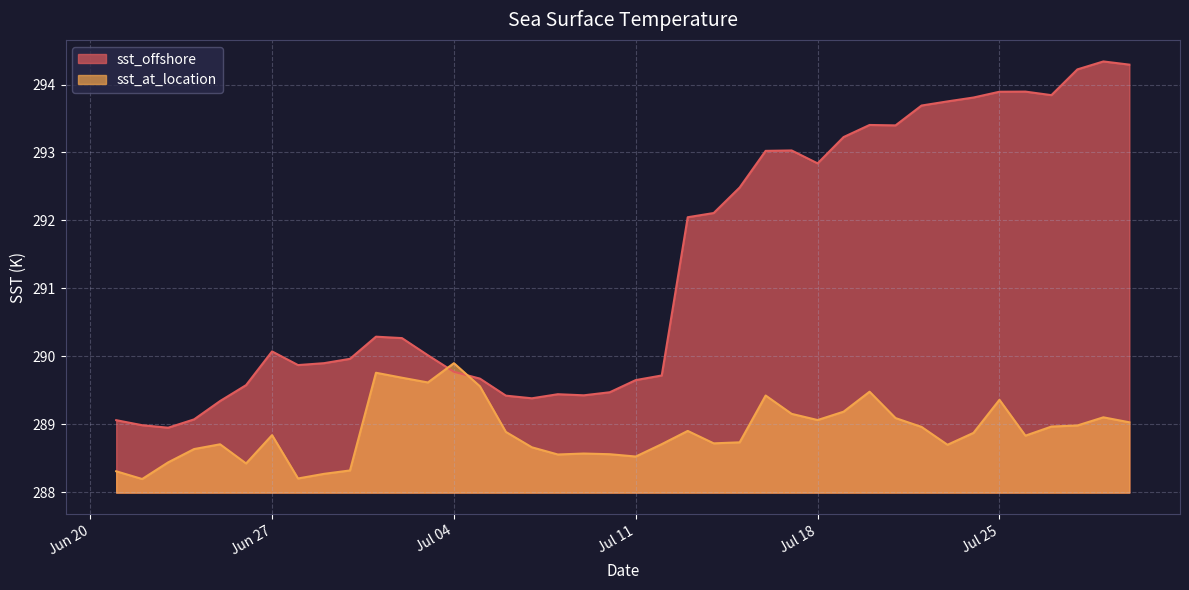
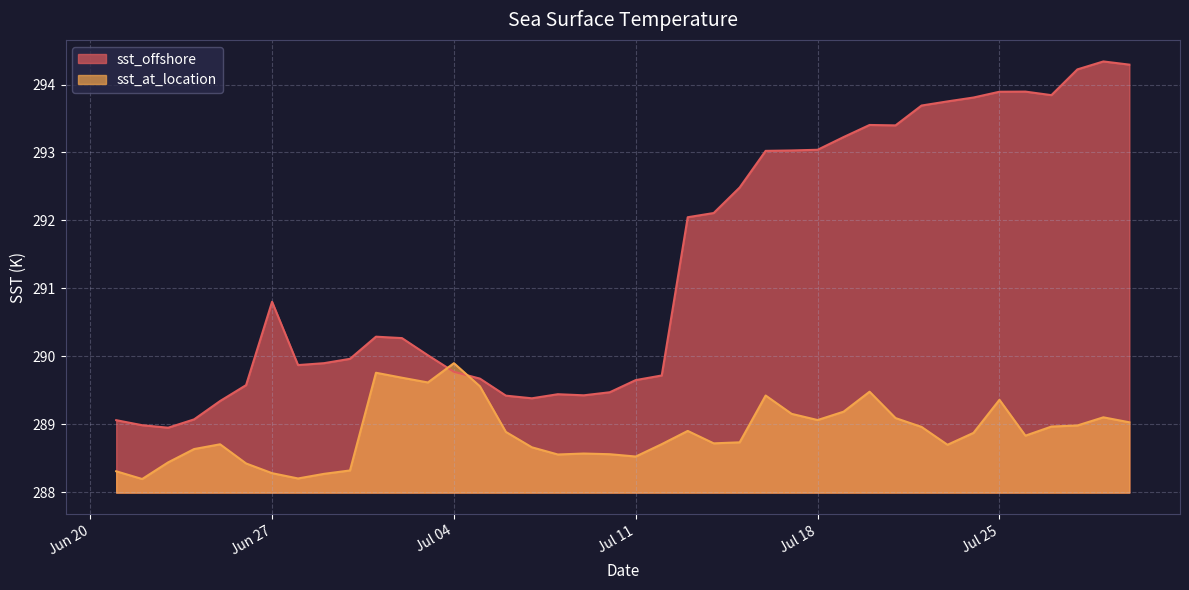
sst_offshore, Jun 27: 290.1 -> 290.8
sst_at_location, Jun 27: 288.8 -> 288.3
sst_offshore, Jul 18: 292.8 -> 293.0
